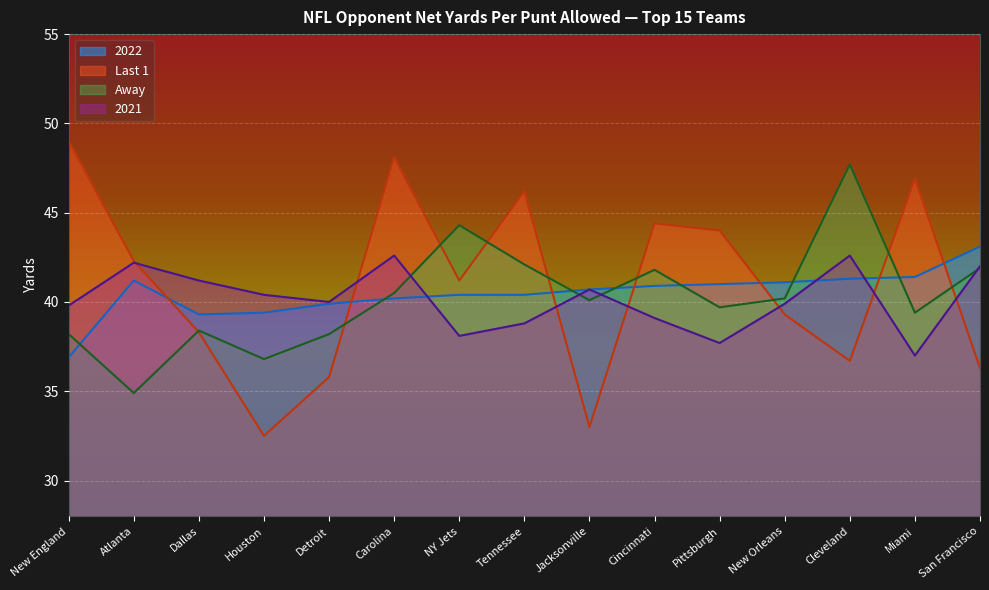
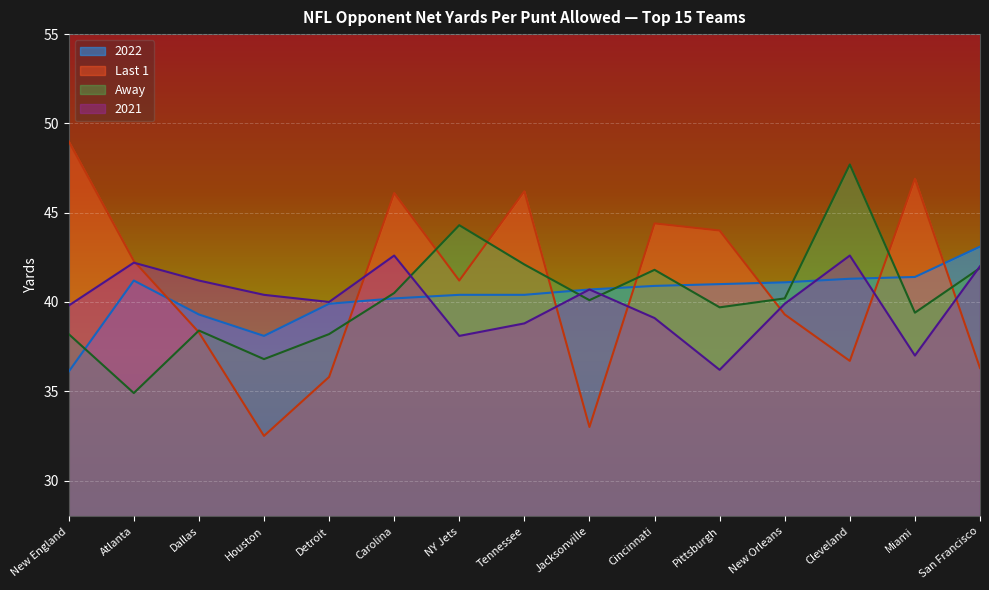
2022, New England: 36.9 -> 36.1
2022, Houston: 39.4 -> 38.1
Last 1, Carolina: 48.1 -> 46.1
2021, Pittsburgh: 37.7 -> 36.2
